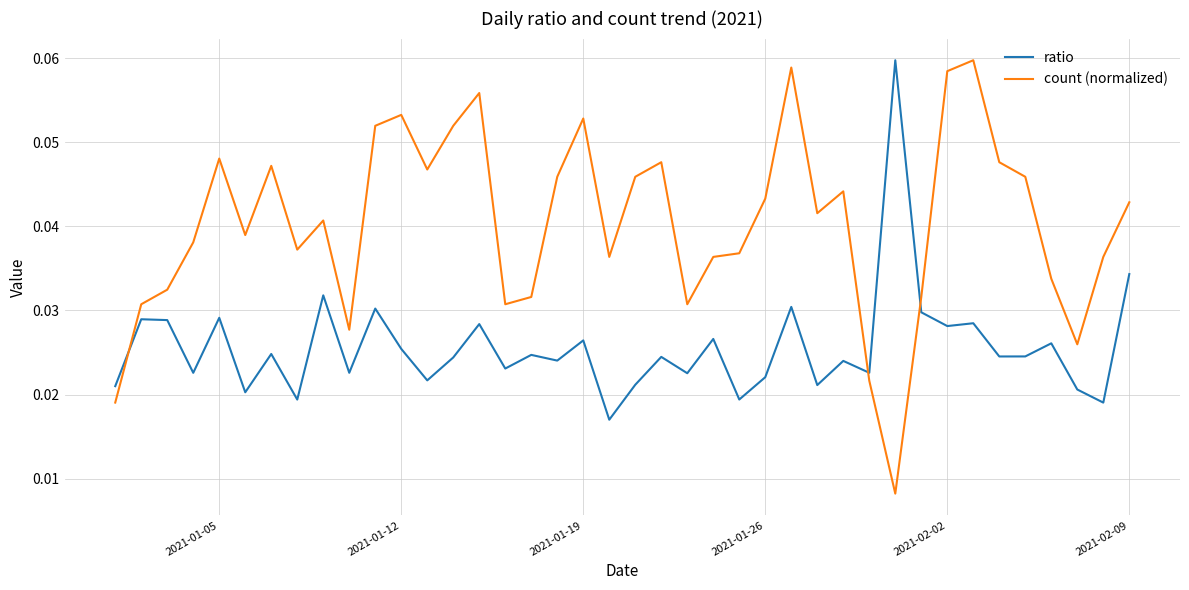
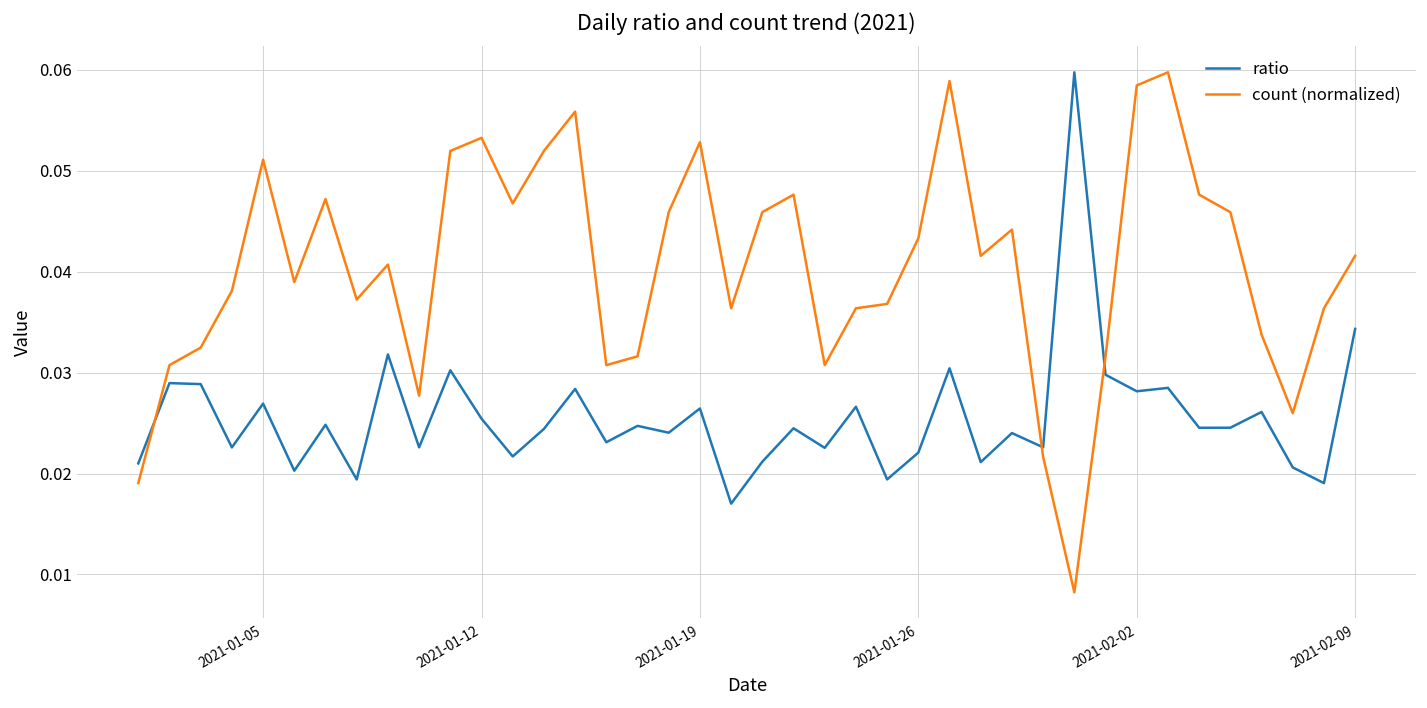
ratio, 2021-01-05: 0.029 -> 0.027
count (normalized), 2021-01-05: 0.048 -> 0.051
count (normalized), 2021-02-09: 0.043 -> 0.042
